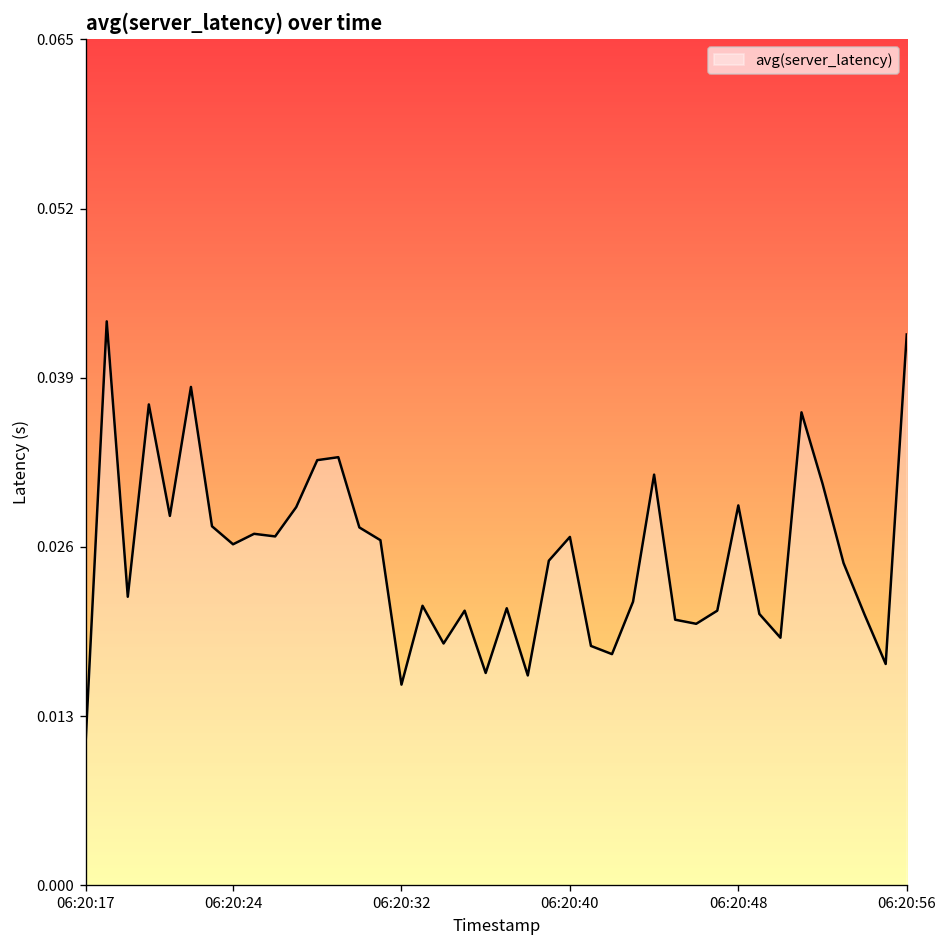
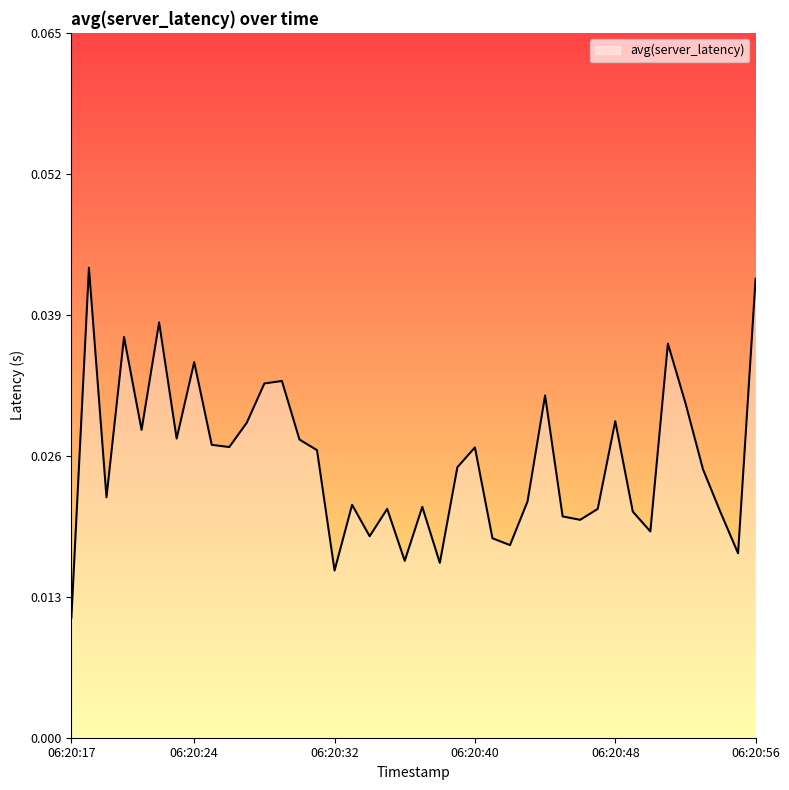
06:20:24: 0.0260 -> 0.0344
